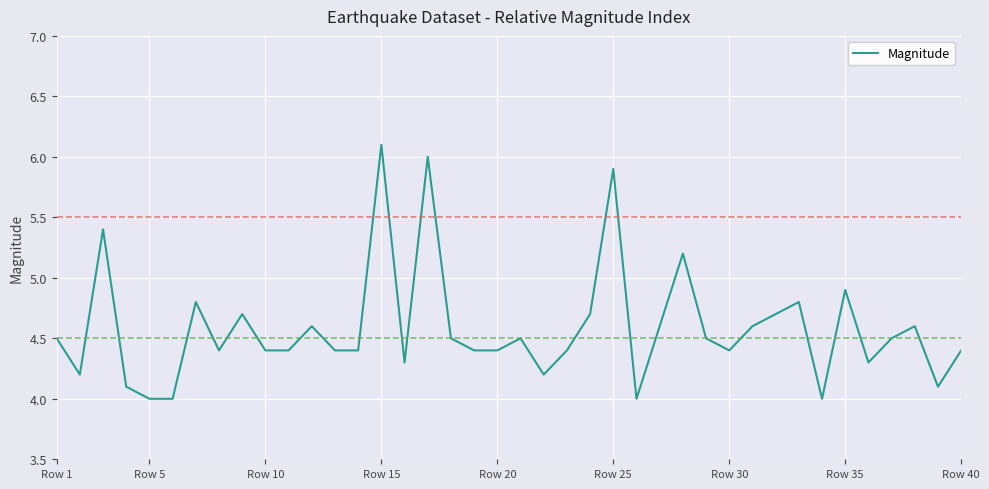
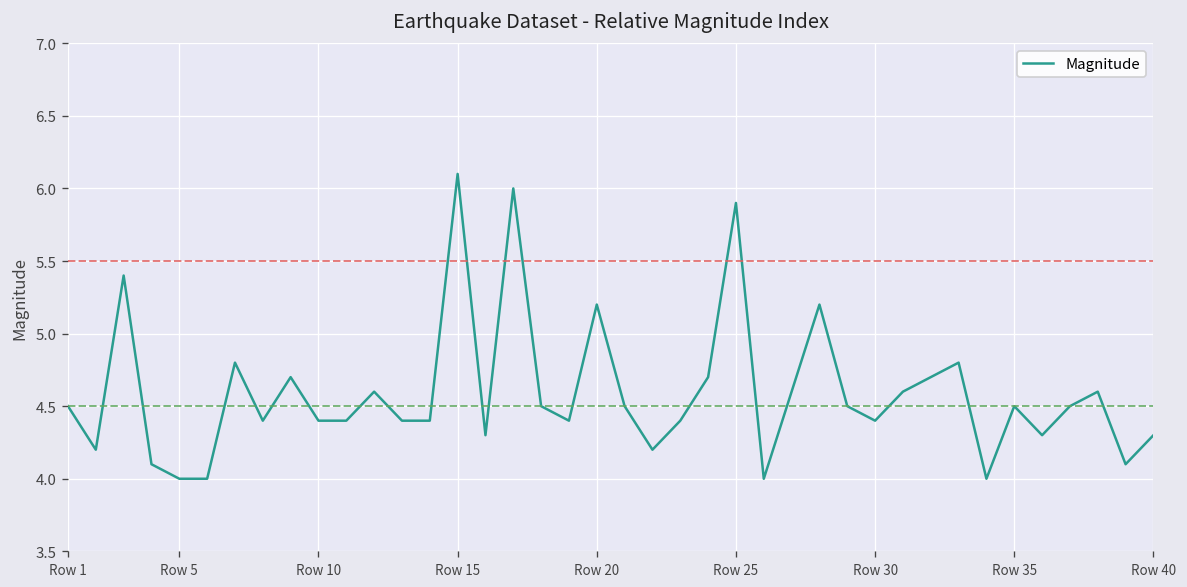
Row 20: 4.4 -> 5.2
Row 35: 4.9 -> 4.5
Row 40: 4.4 -> 4.3
